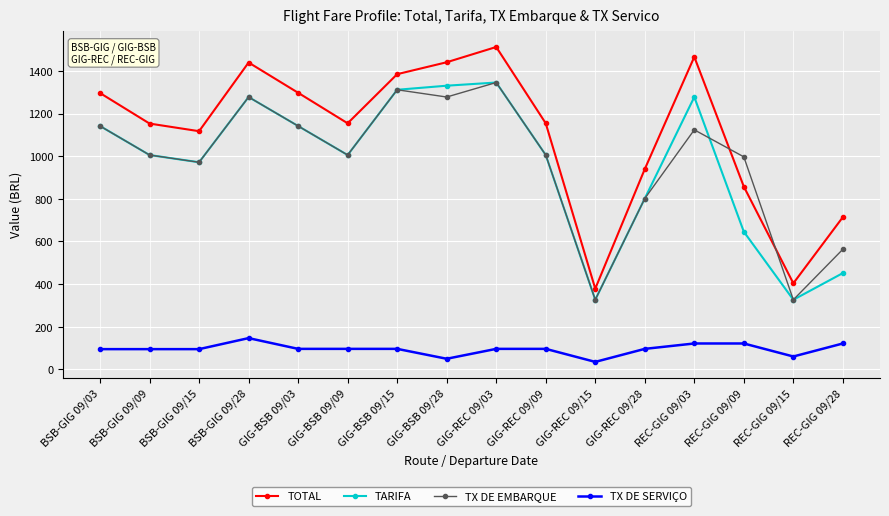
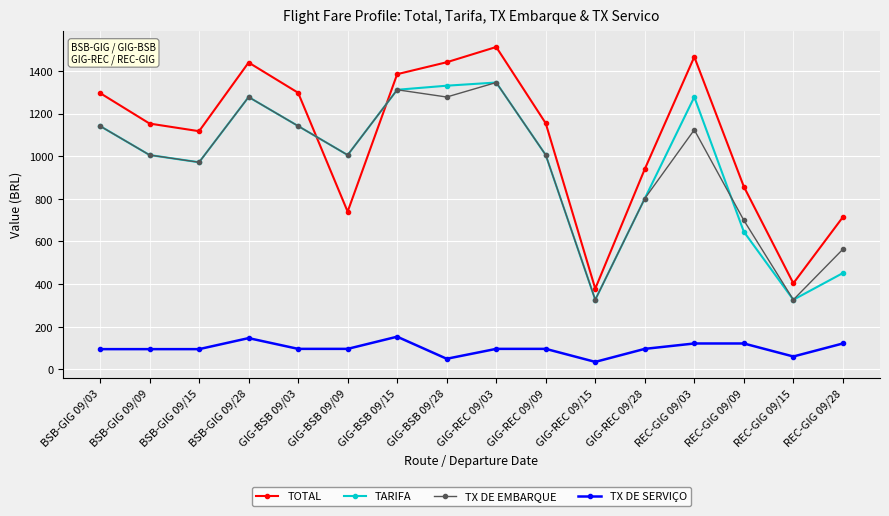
TOTAL, GIG-BSB 09/09: 1150 -> 740
TX DE SERVIÇO, GIG-BSB 09/15: 100 -> 150
TX DE EMBARQUE, REC-GIG 09/09: 1000 -> 700
